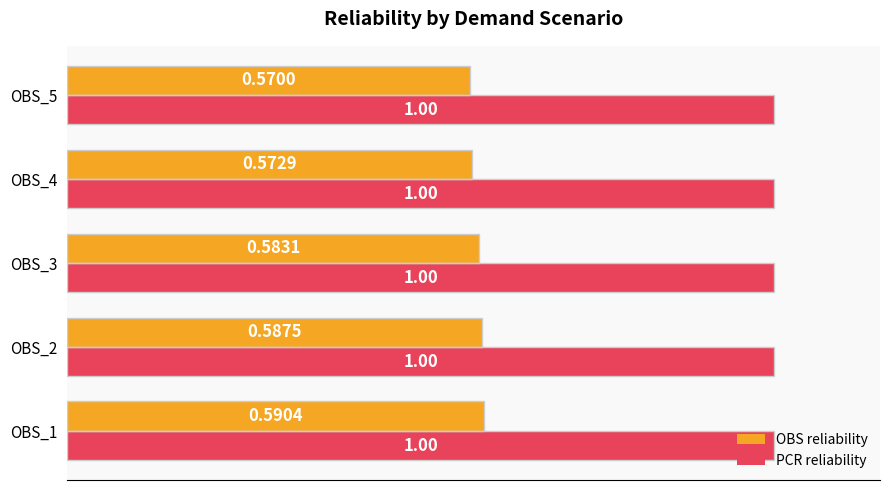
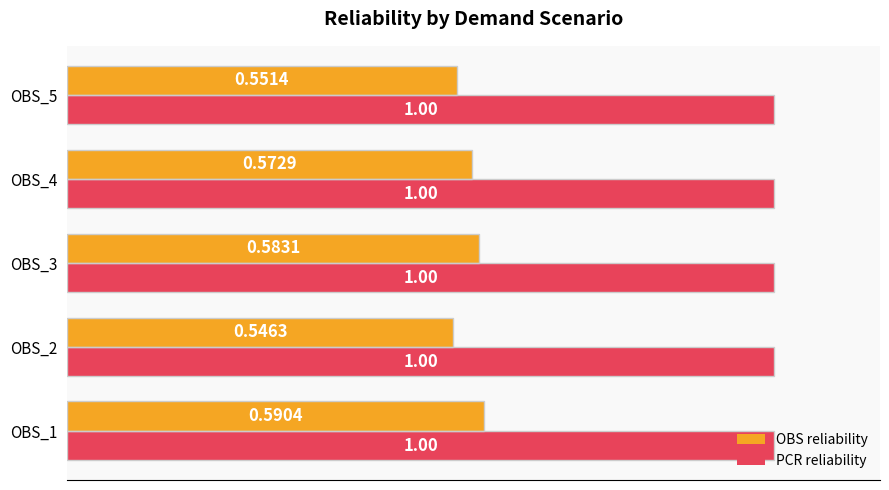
OBS reliability, OBS_5: 0.5700 -> 0.5514
OBS reliability, OBS_2: 0.5875 -> 0.5463
